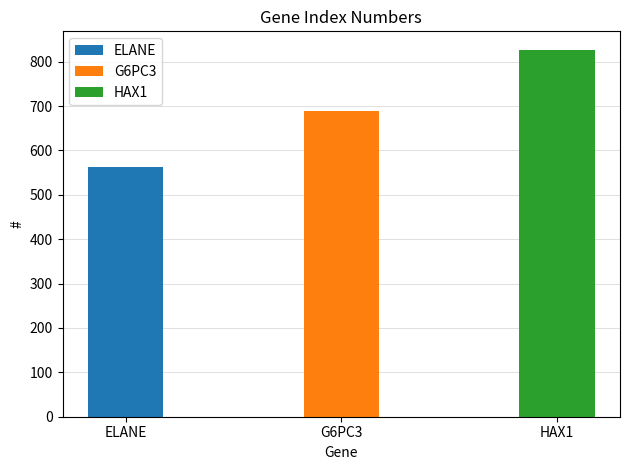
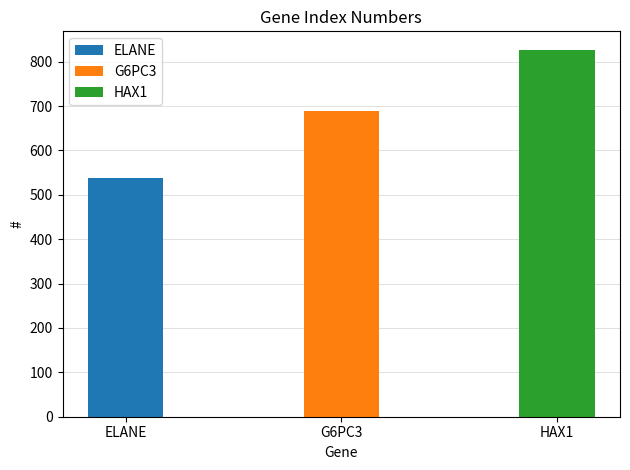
ELANE: 560 -> 540
